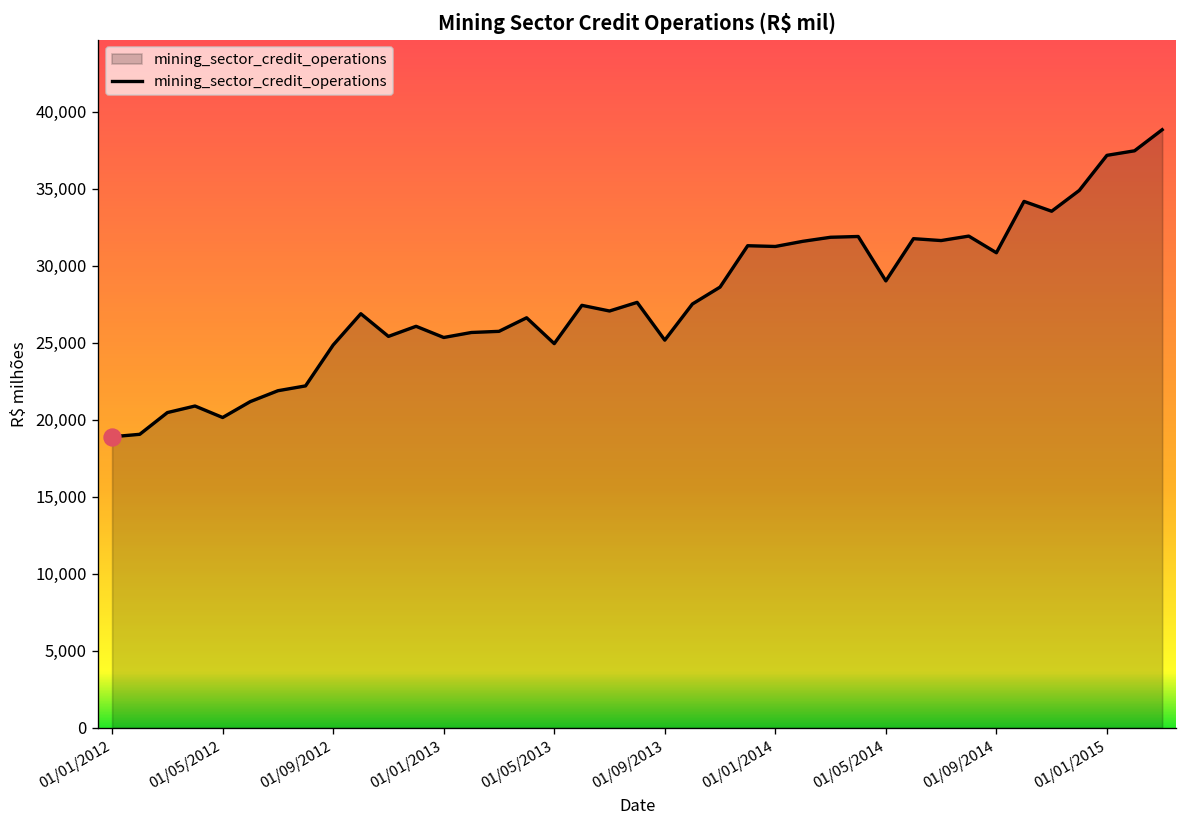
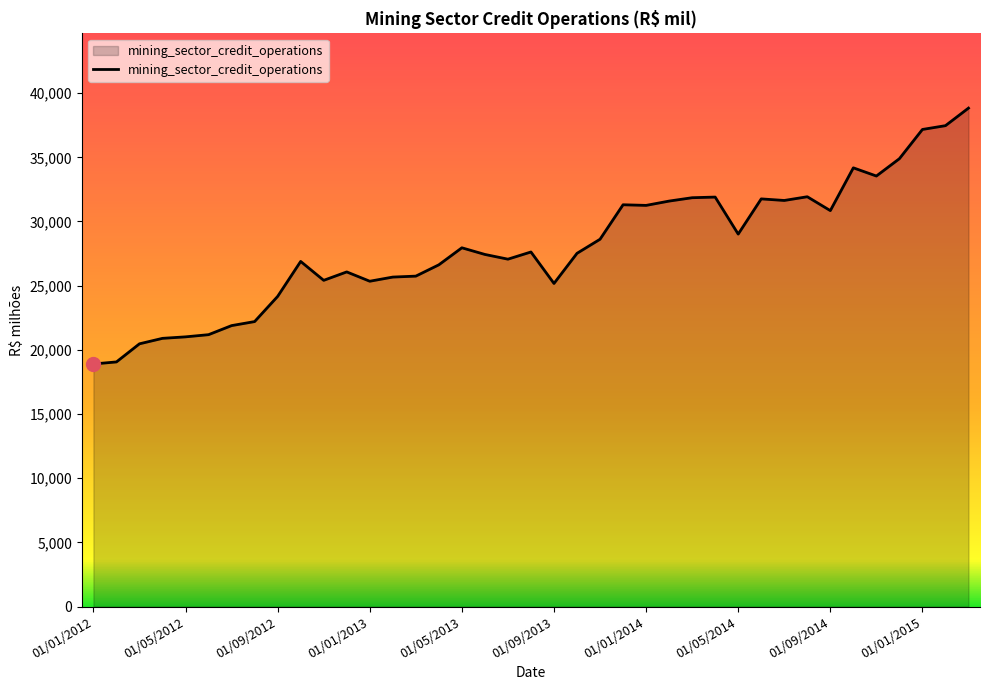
mining_sector_credit_operations, 01/05/2012: 20,200 -> 21,000
mining_sector_credit_operations, 01/09/2012: 24,900 -> 24,200
mining_sector_credit_operations, 01/05/2013: 24,900 -> 28,000
